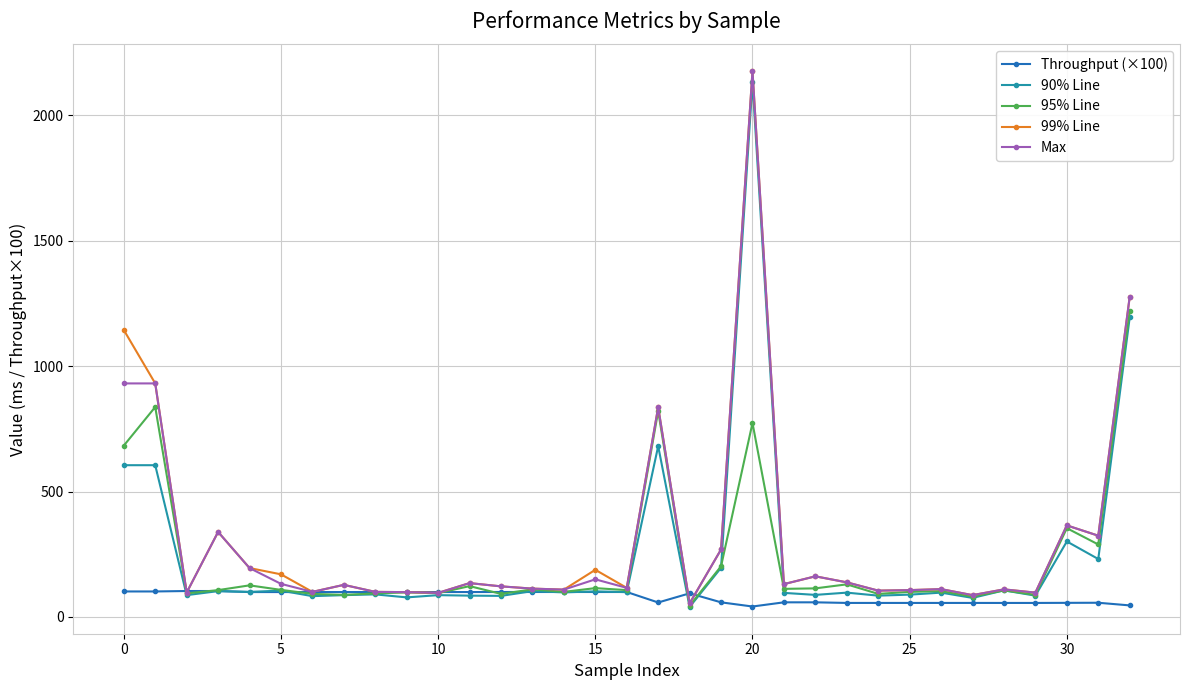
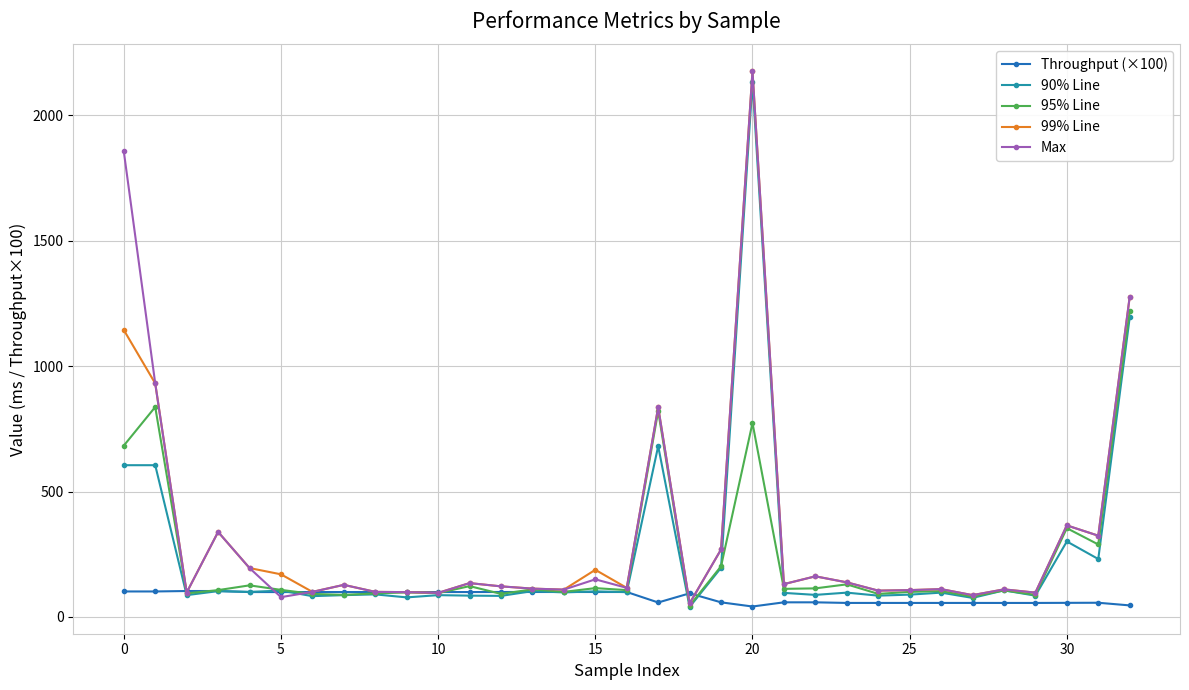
Max, 0: 930 -> 1860
Max, 5: 130 -> 80
